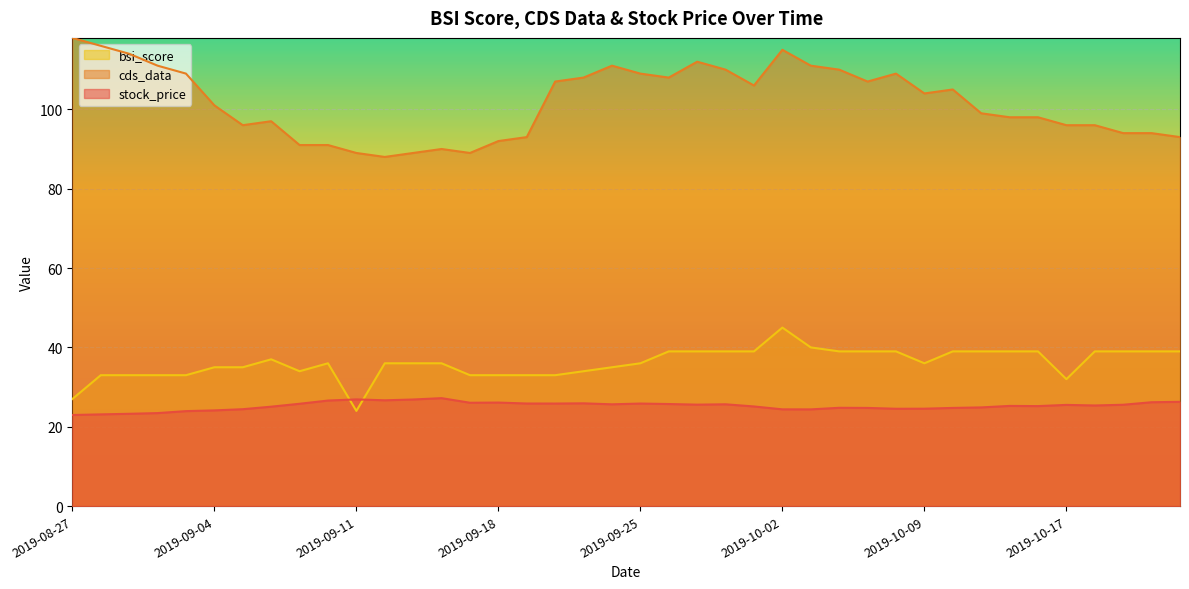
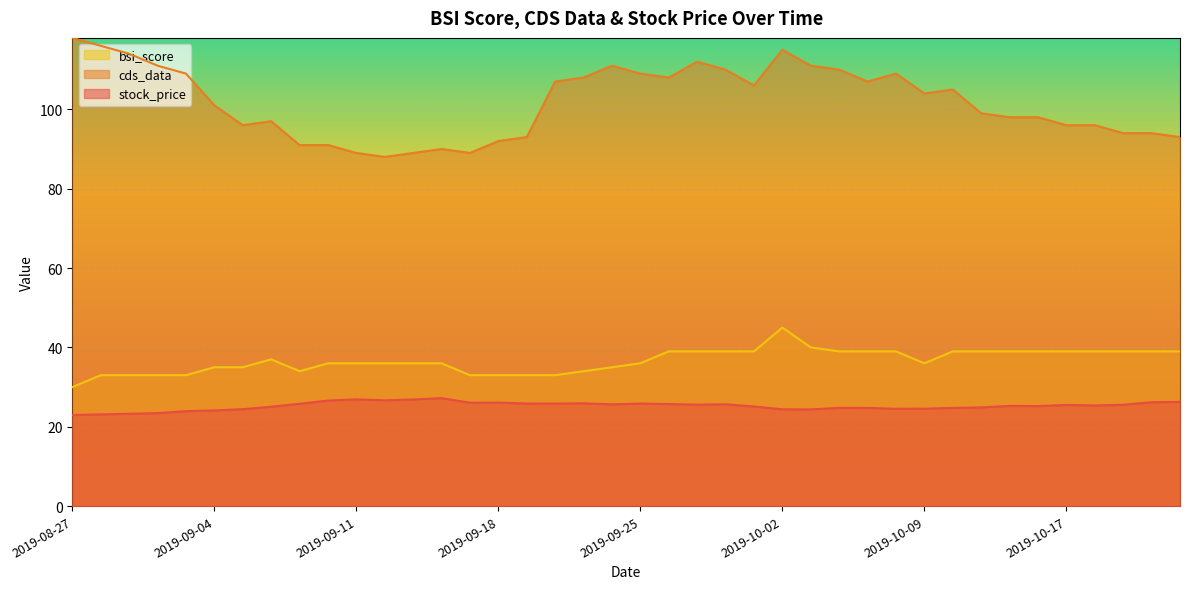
bsi_score, 2019-08-27: 27 -> 30
bsi_score, 2019-09-11: 24 -> 36
bsi_score, 2019-10-17: 32 -> 39
